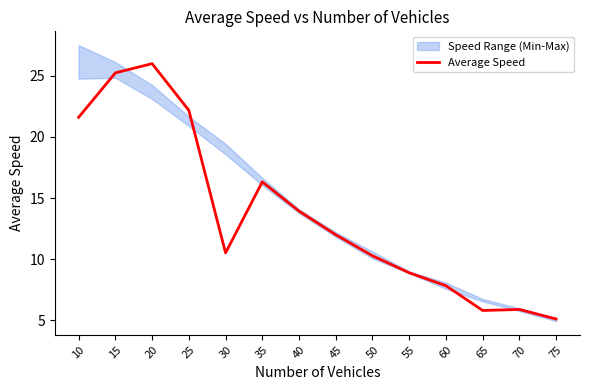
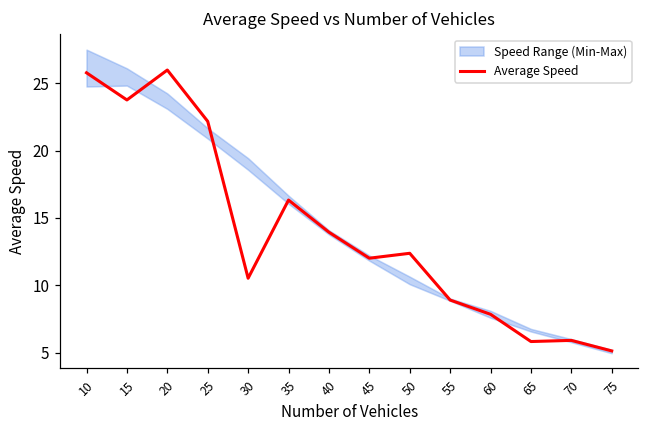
Average Speed, 10: 21.6 -> 25.8
Average Speed, 15: 25.2 -> 23.8
Average Speed, 50: 10.3 -> 12.4
